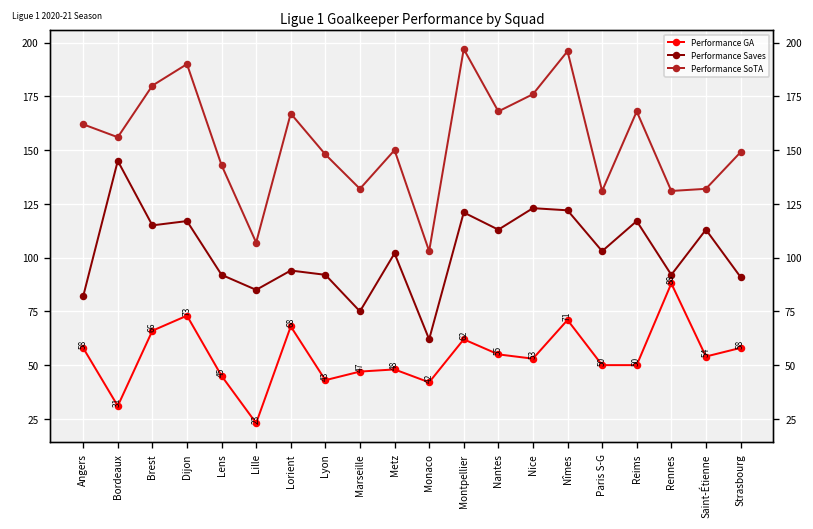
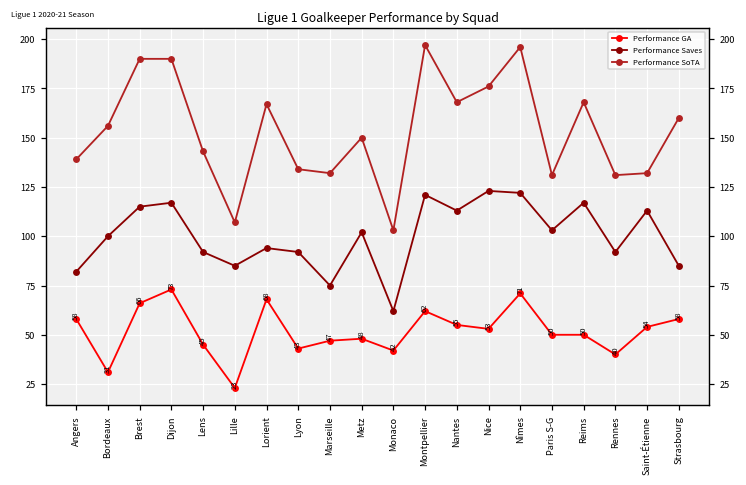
Performance SoTA, Angers: 162 -> 139
Performance Saves, Bordeaux: 145 -> 100
Performance SoTA, Brest: 180 -> 190
Performance SoTA, Lyon: 148 -> 134
Performance GA, Rennes: 88 -> 40
Performance Saves, Strasbourg: 91 -> 85
Performance SoTA, Strasbourg: 149 -> 160
